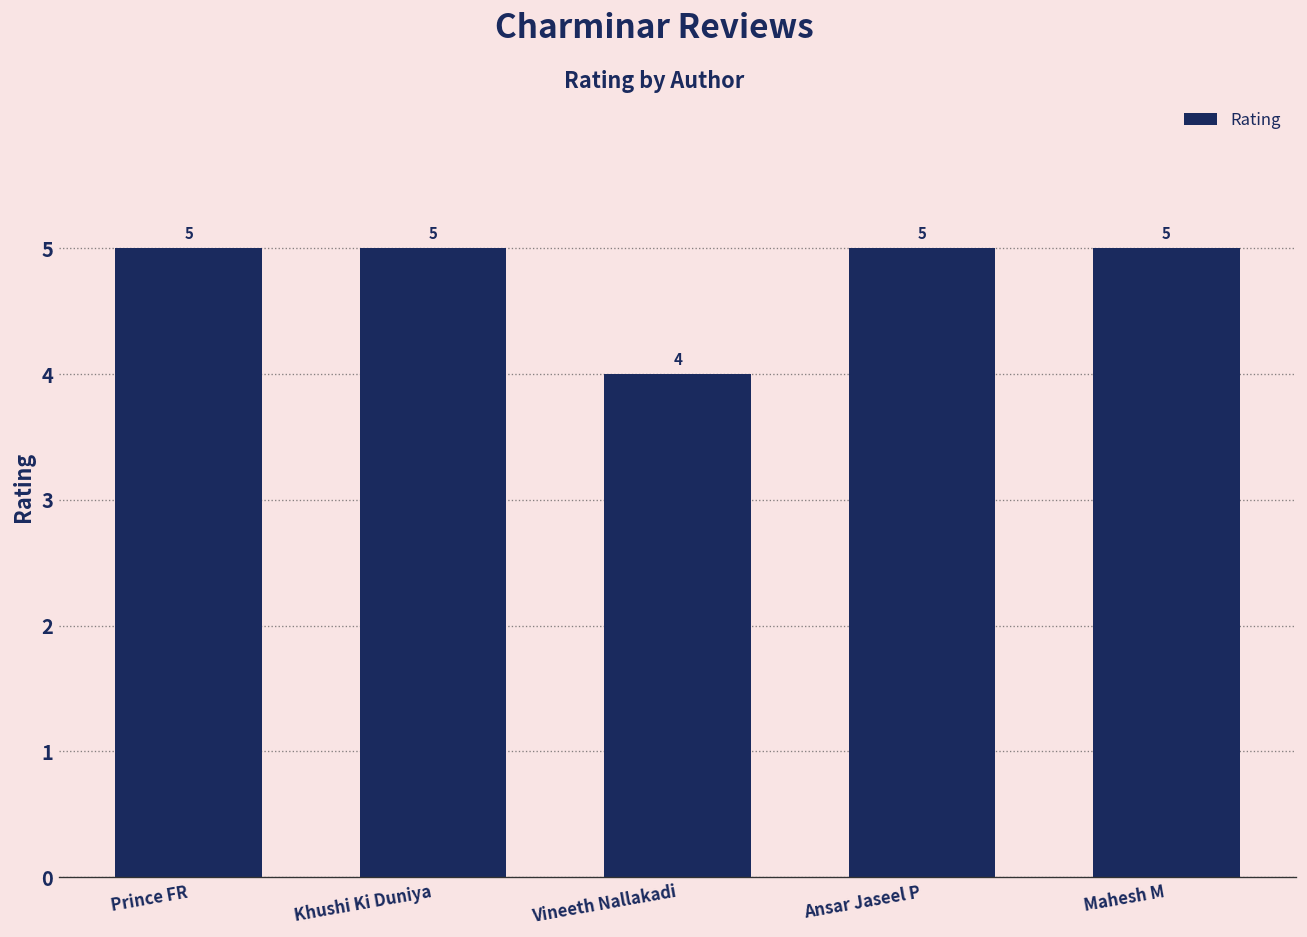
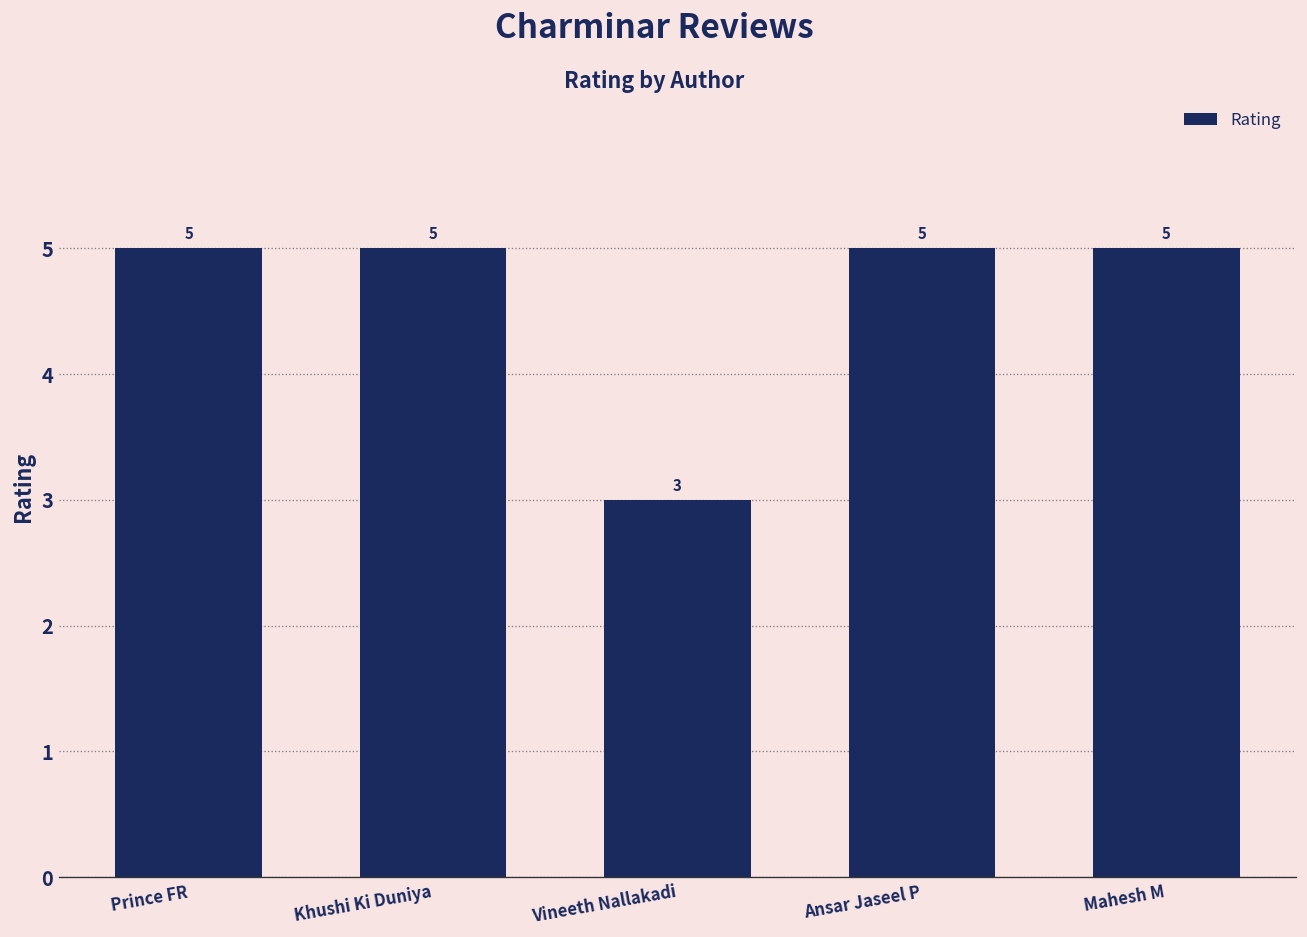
Vineeth Nallakadi: 4 -> 3
